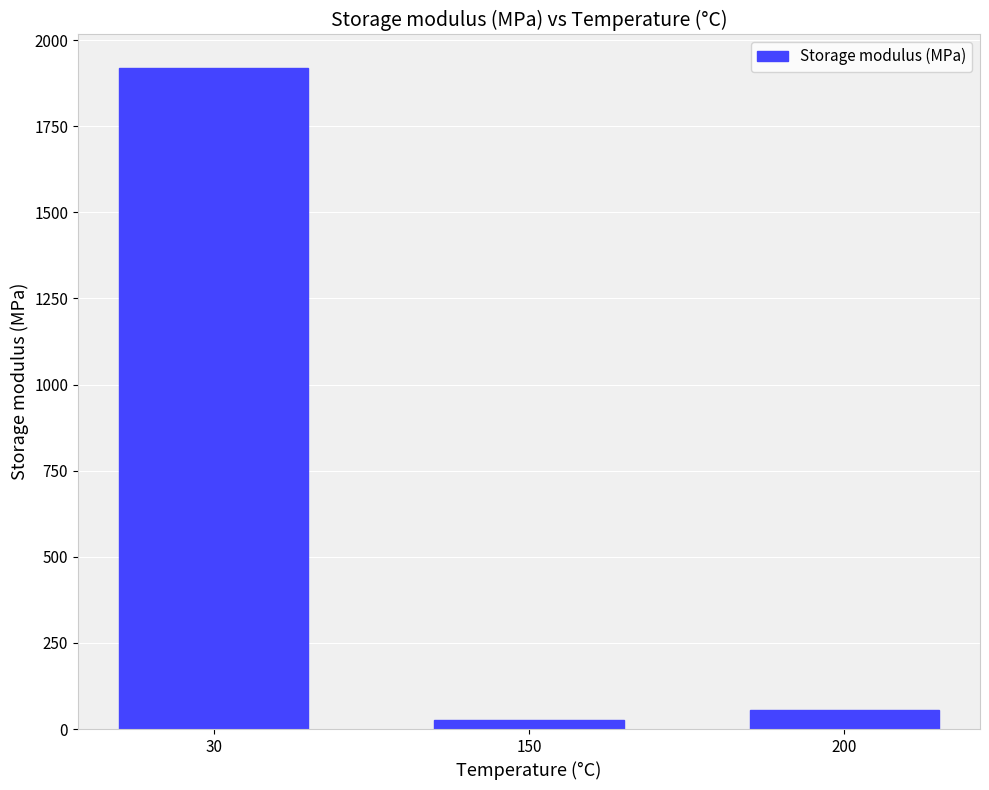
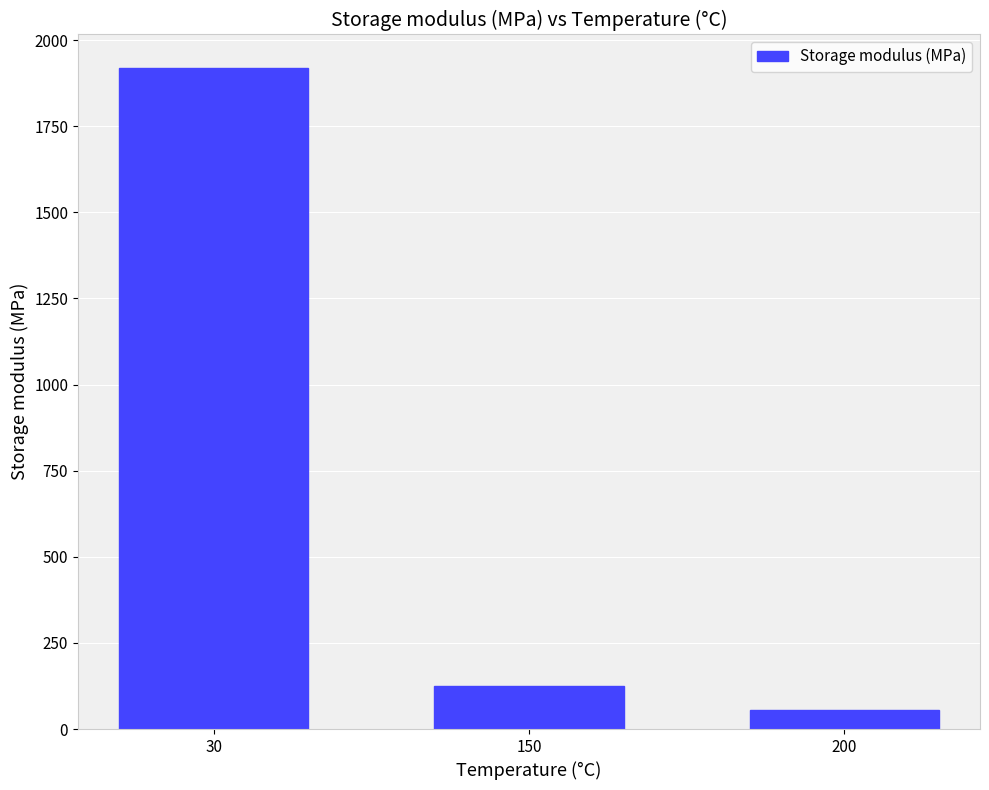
150: 30 -> 130
